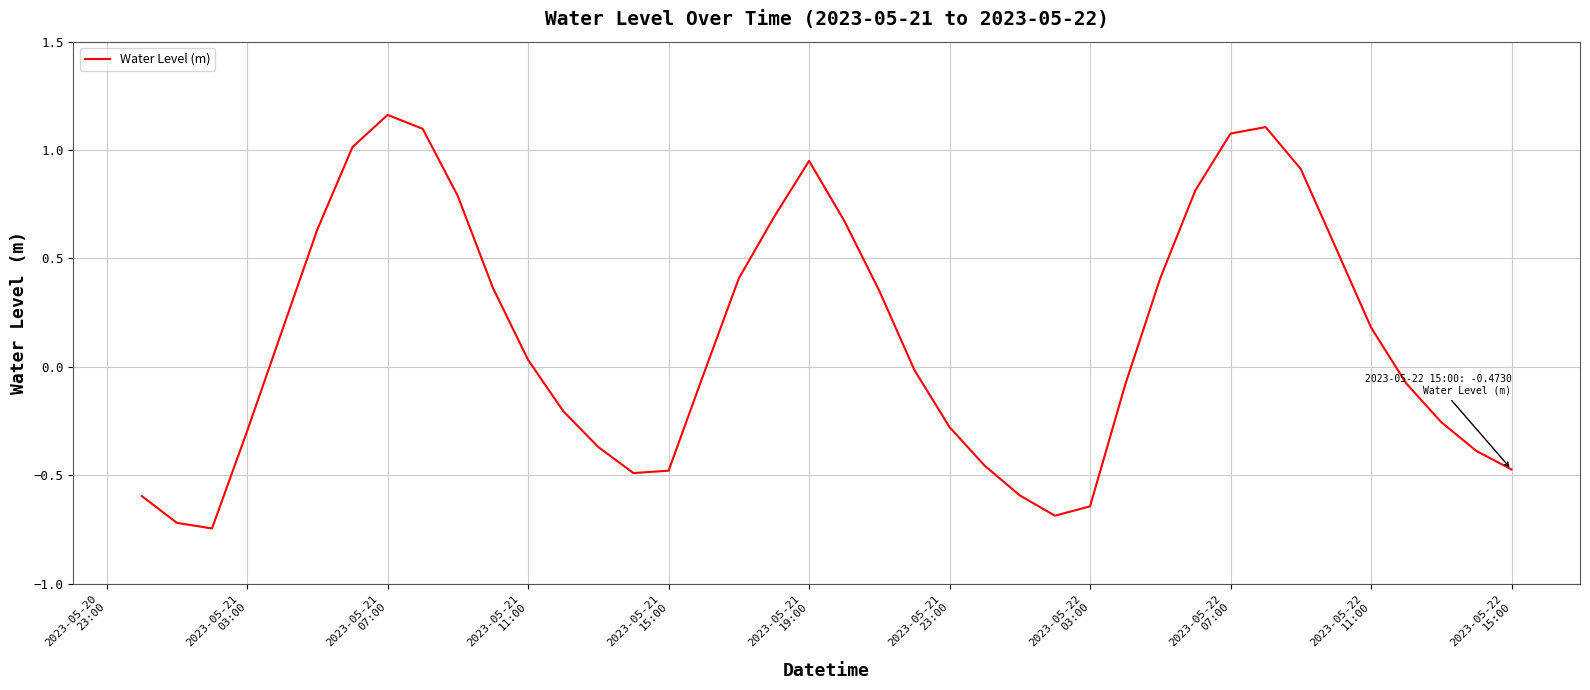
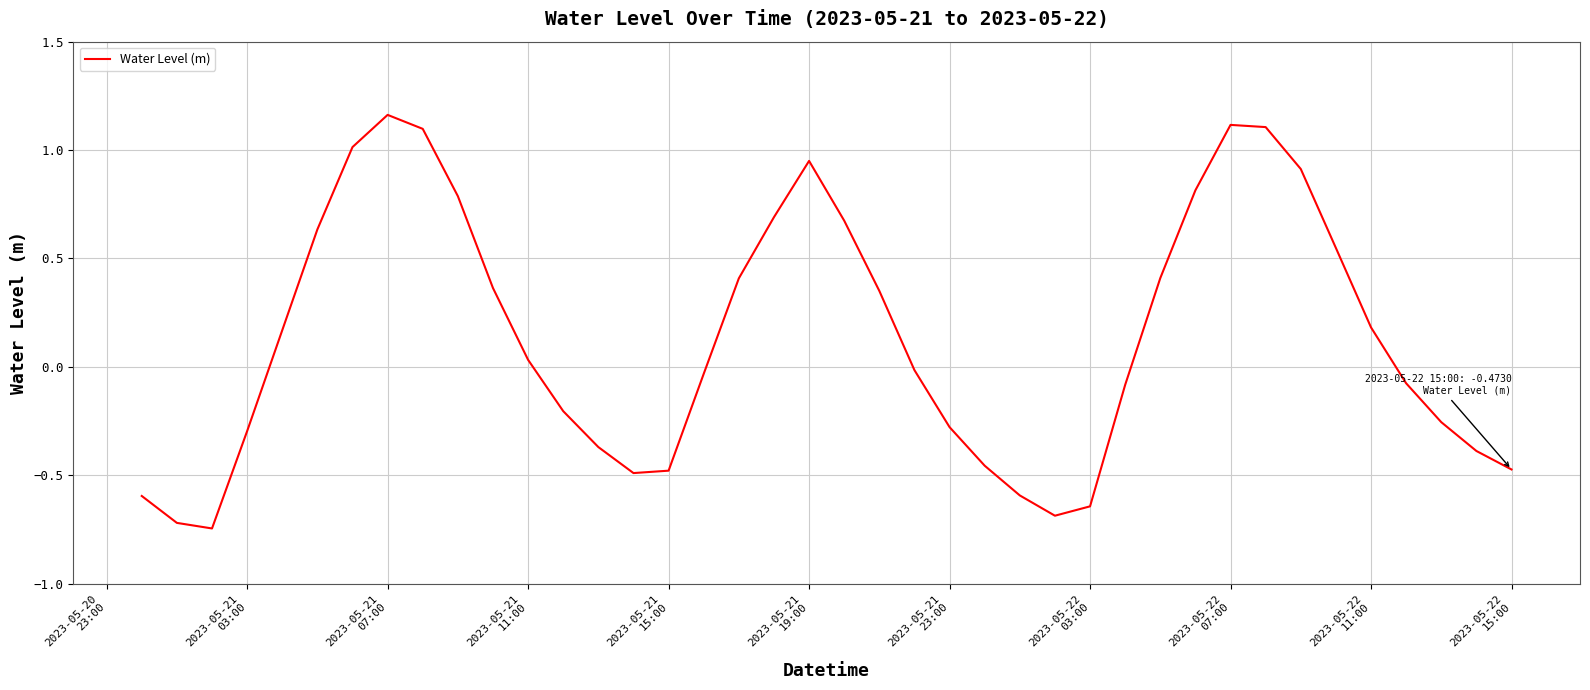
2023-05-22 07:00: 1.08 -> 1.12
